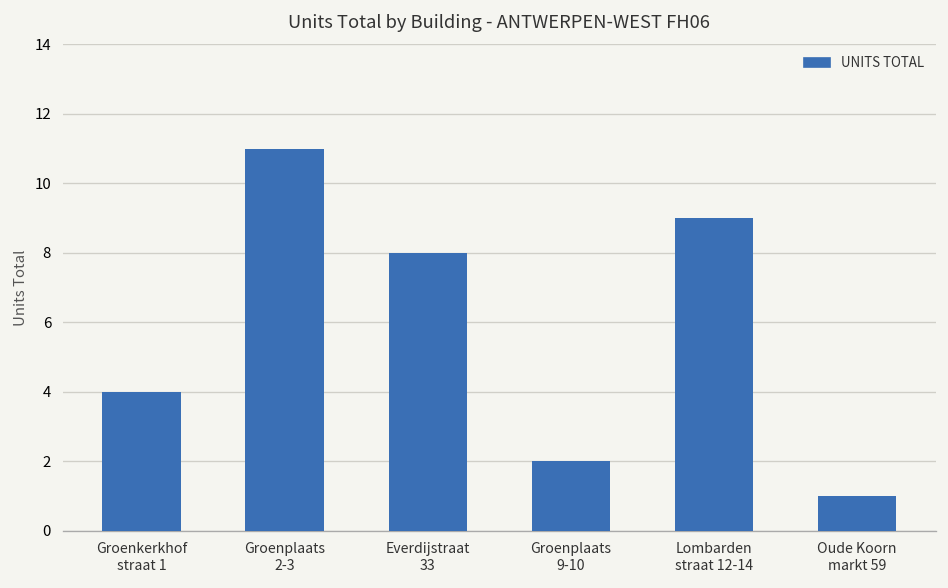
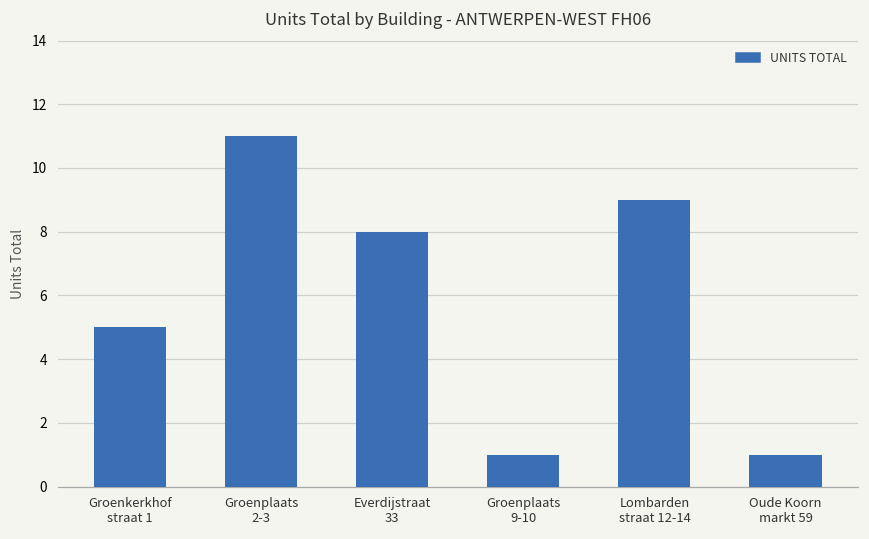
Groenkerkhof straat 1: 4 -> 5
Groenplaats 9-10: 2 -> 1
